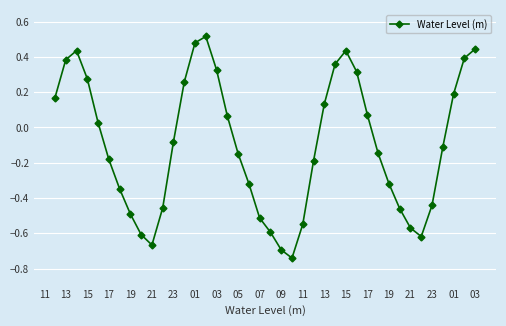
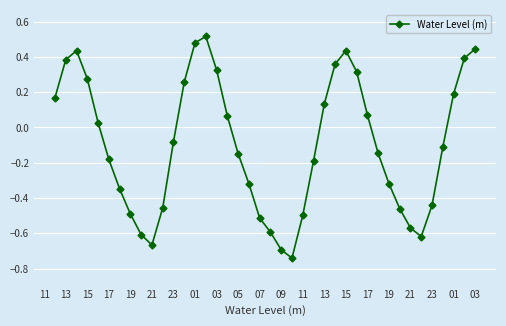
11: -0.55 -> -0.50
